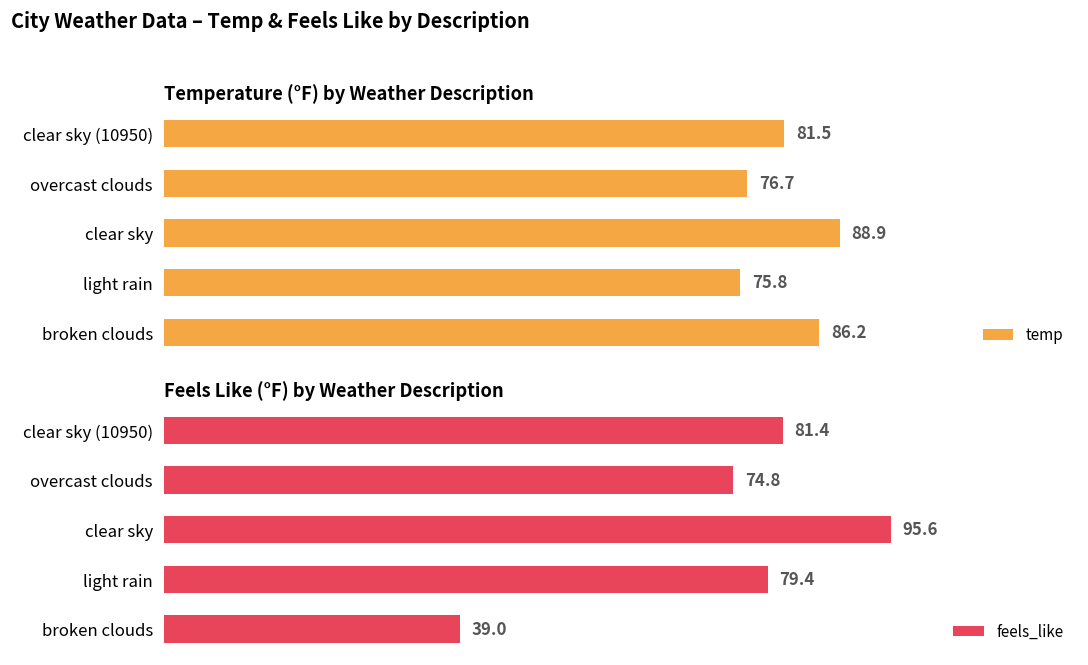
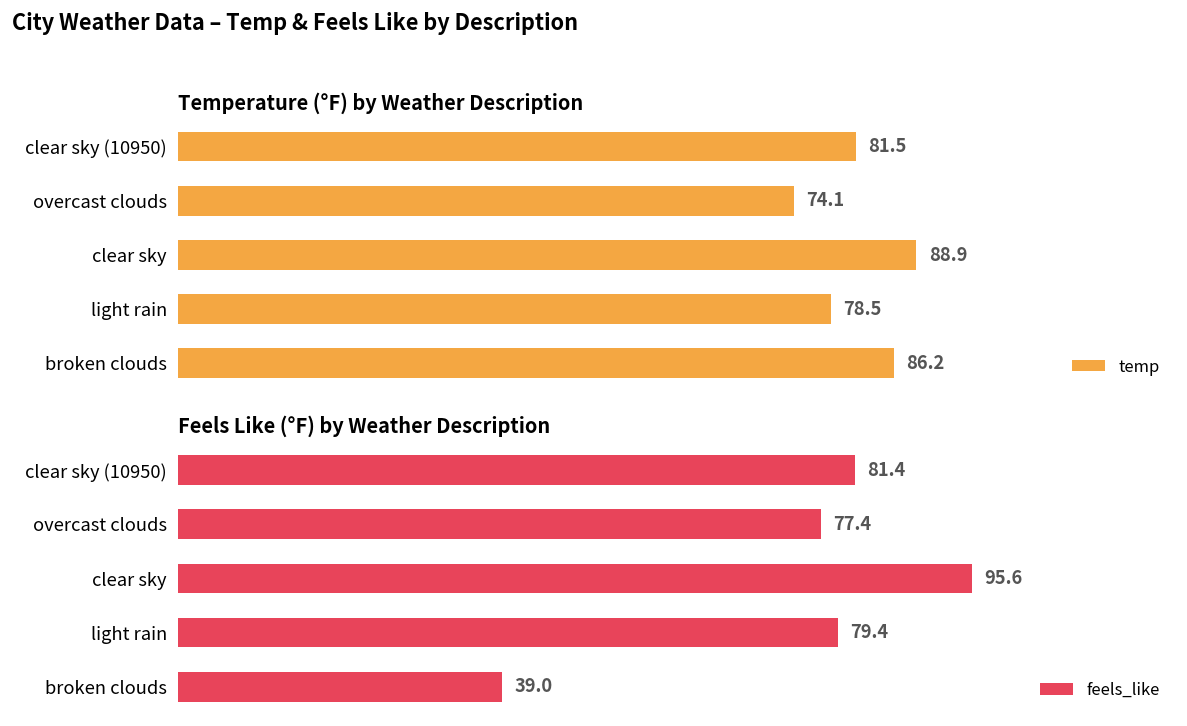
Temperature (°F) by Weather Description, overcast clouds: 76.7 -> 74.1
Temperature (°F) by Weather Description, light rain: 75.8 -> 78.5
Feels Like (°F) by Weather Description, overcast clouds: 74.8 -> 77.4
